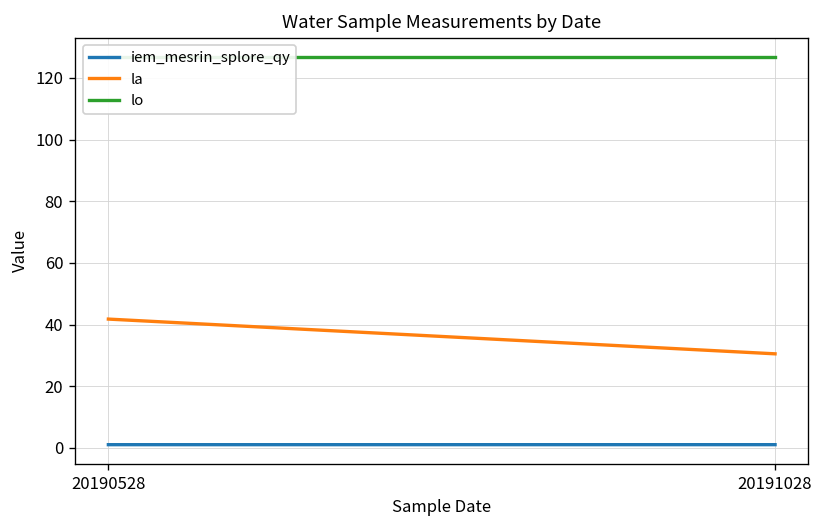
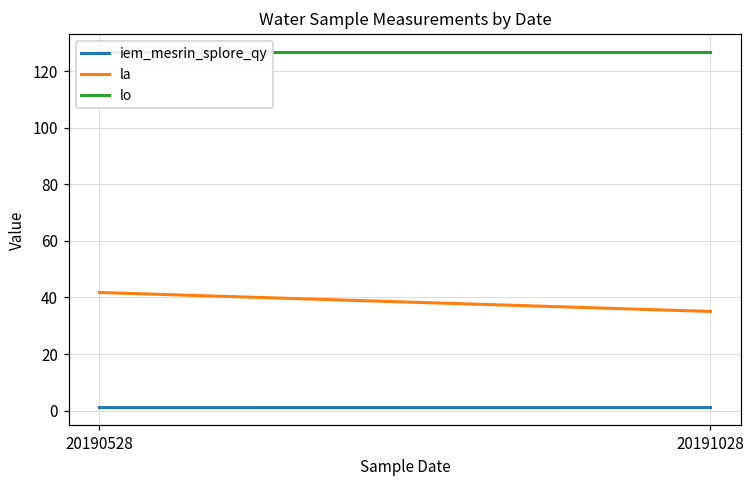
la, 20191028: 30 -> 35
